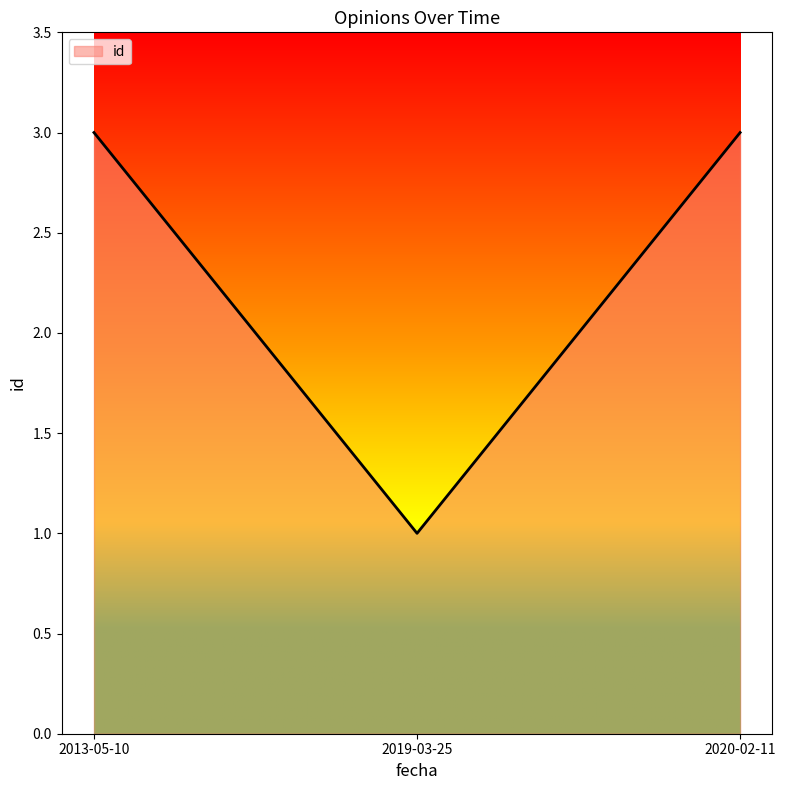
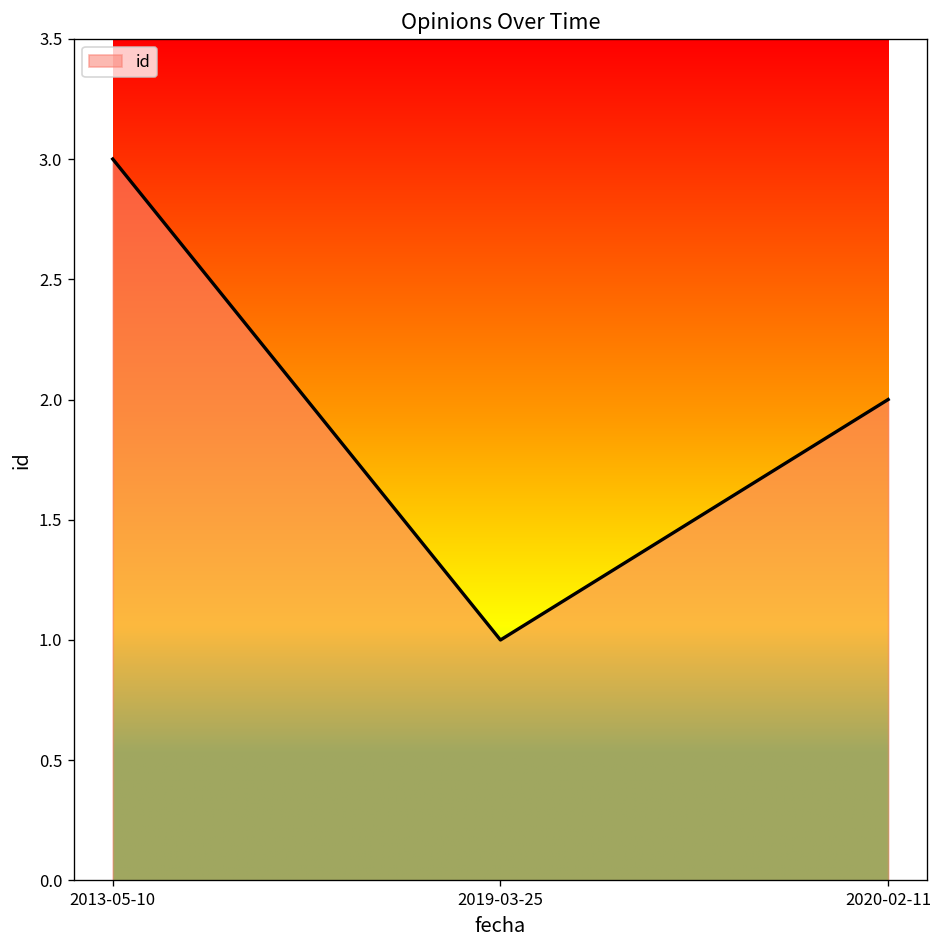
2020-02-11: 3 -> 2
